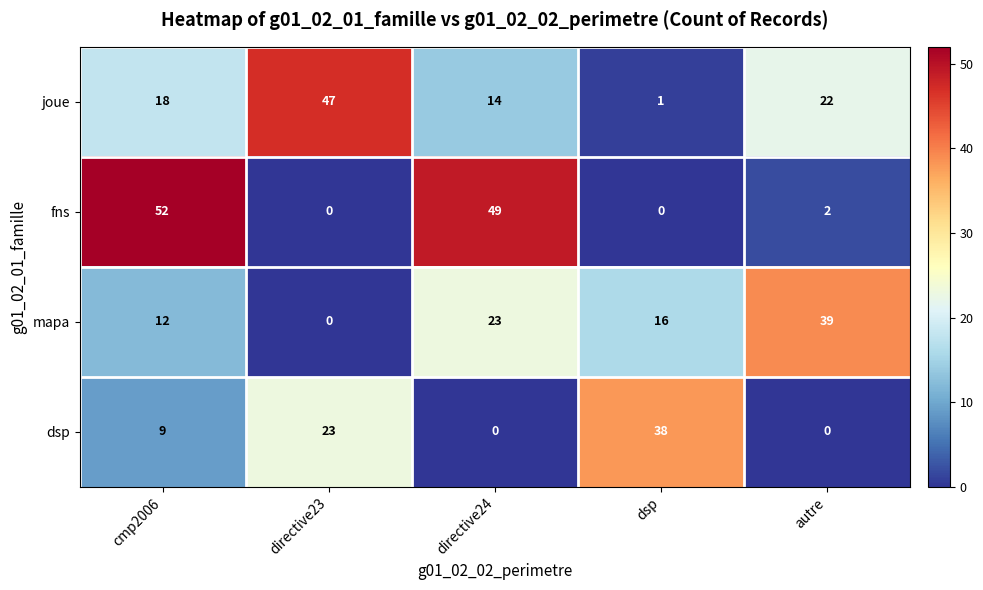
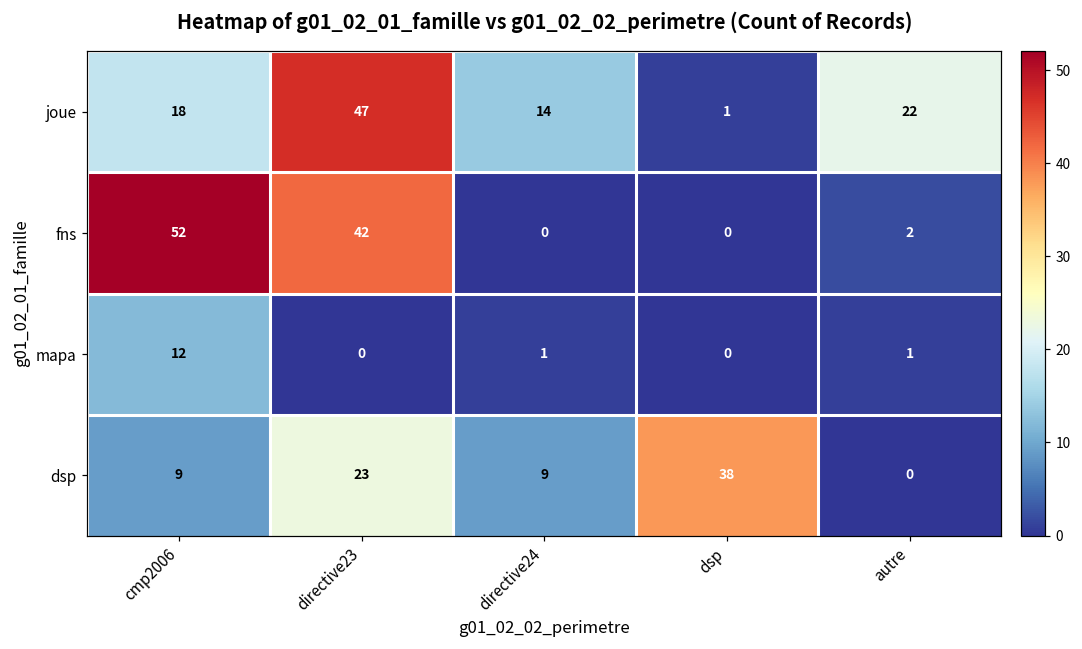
fns, directive23: 0 -> 42
fns, directive24: 49 -> 0
mapa, directive24: 23 -> 1
mapa, dsp: 16 -> 0
mapa, autre: 39 -> 1
dsp, directive24: 0 -> 9
